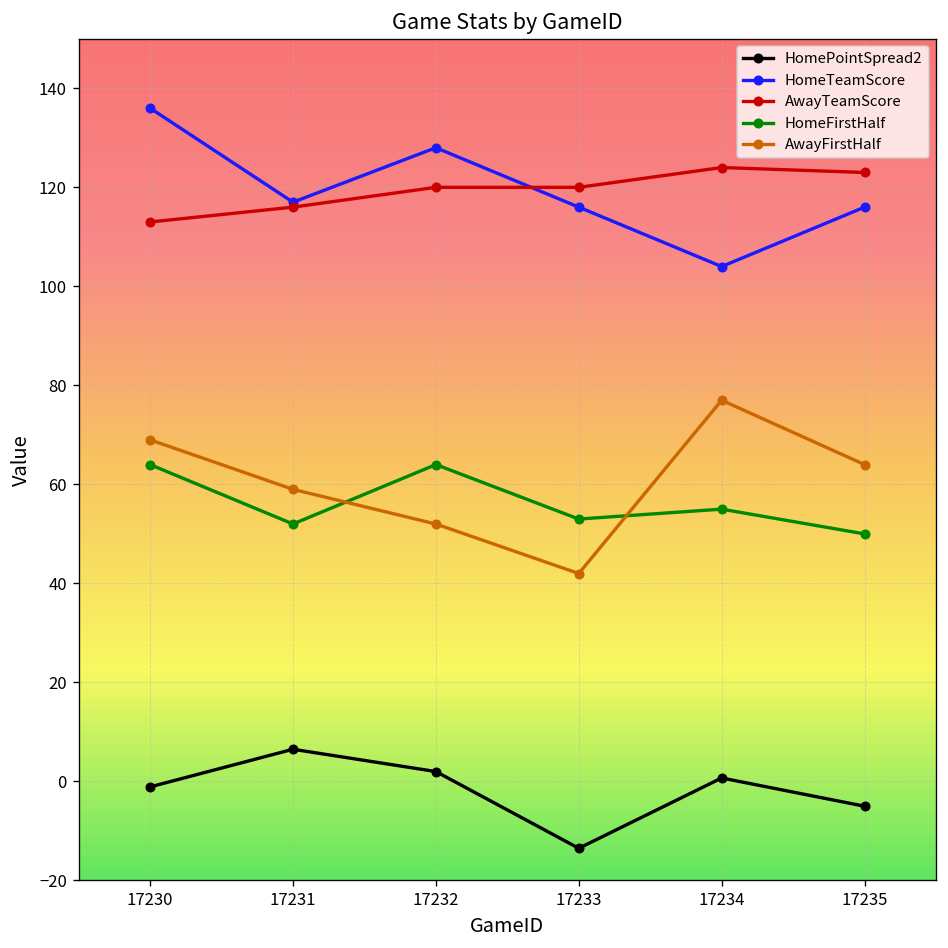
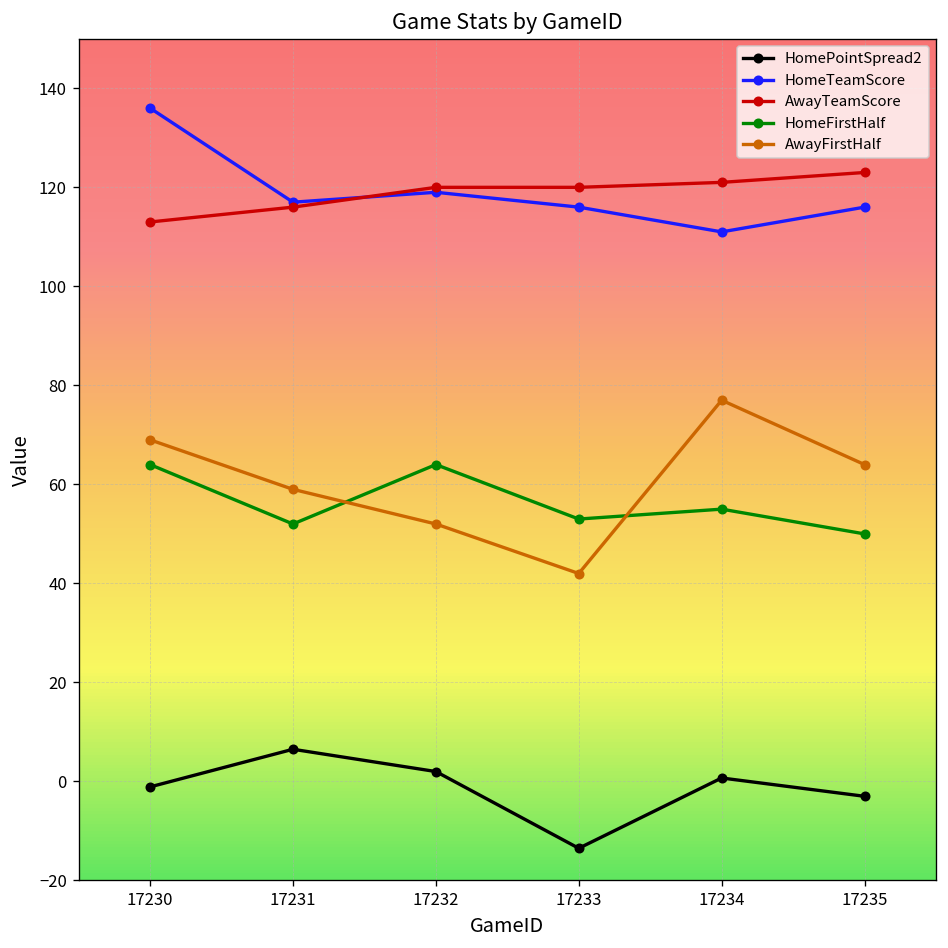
HomeTeamScore, 17232: 128 -> 119
HomeTeamScore, 17234: 104 -> 111
AwayTeamScore, 17234: 124 -> 121
HomePointSpread2, 17235: -5 -> -3
